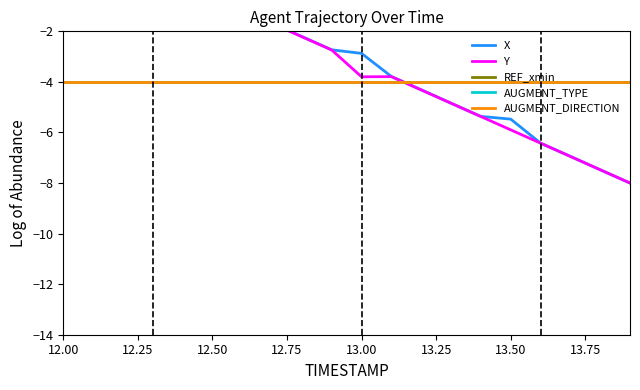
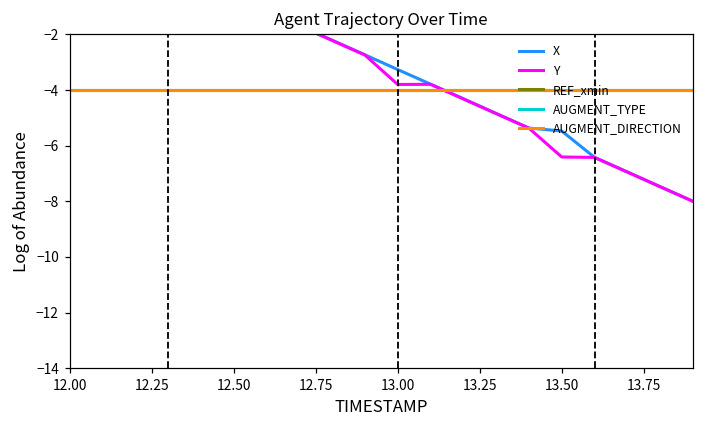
X, 13.00: -2.9 -> -3.3
Y, 13.50: -5.9 -> -6.4
